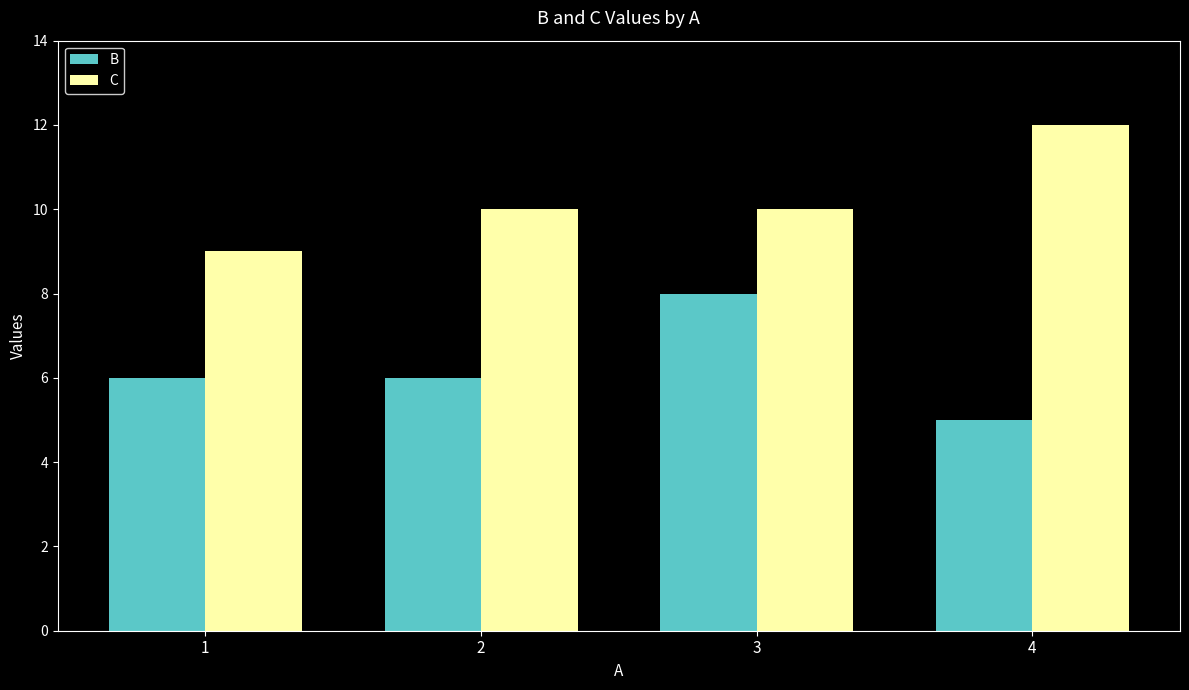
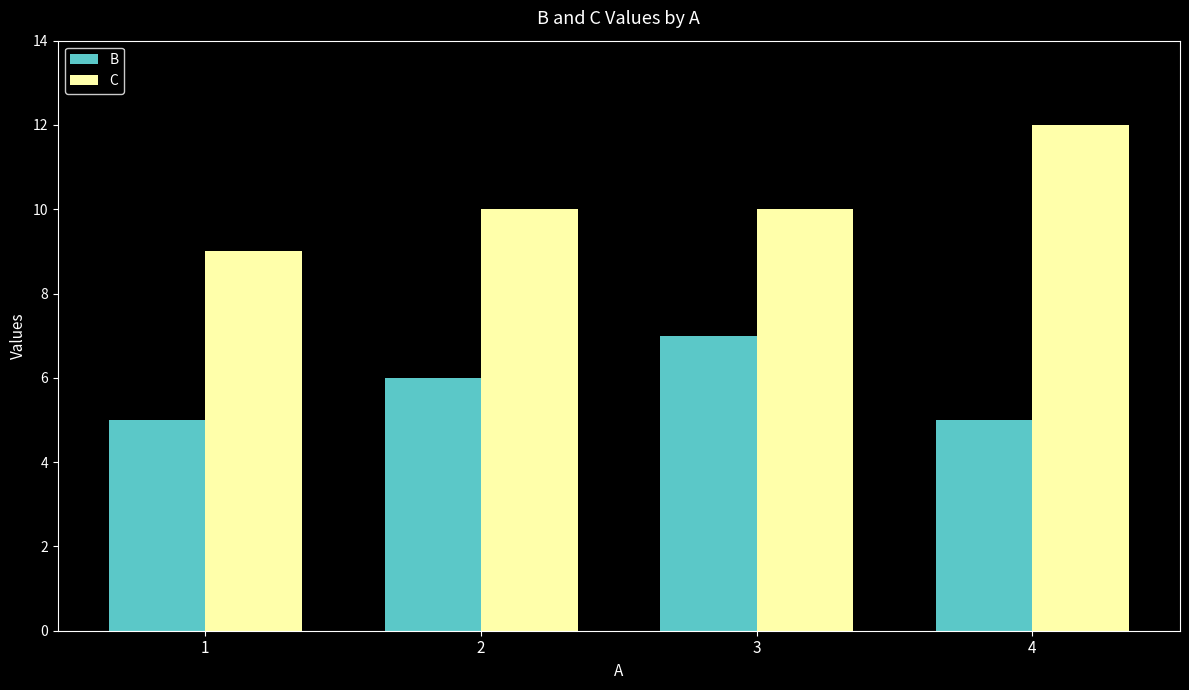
B, 1: 6 -> 5
B, 3: 8 -> 7
